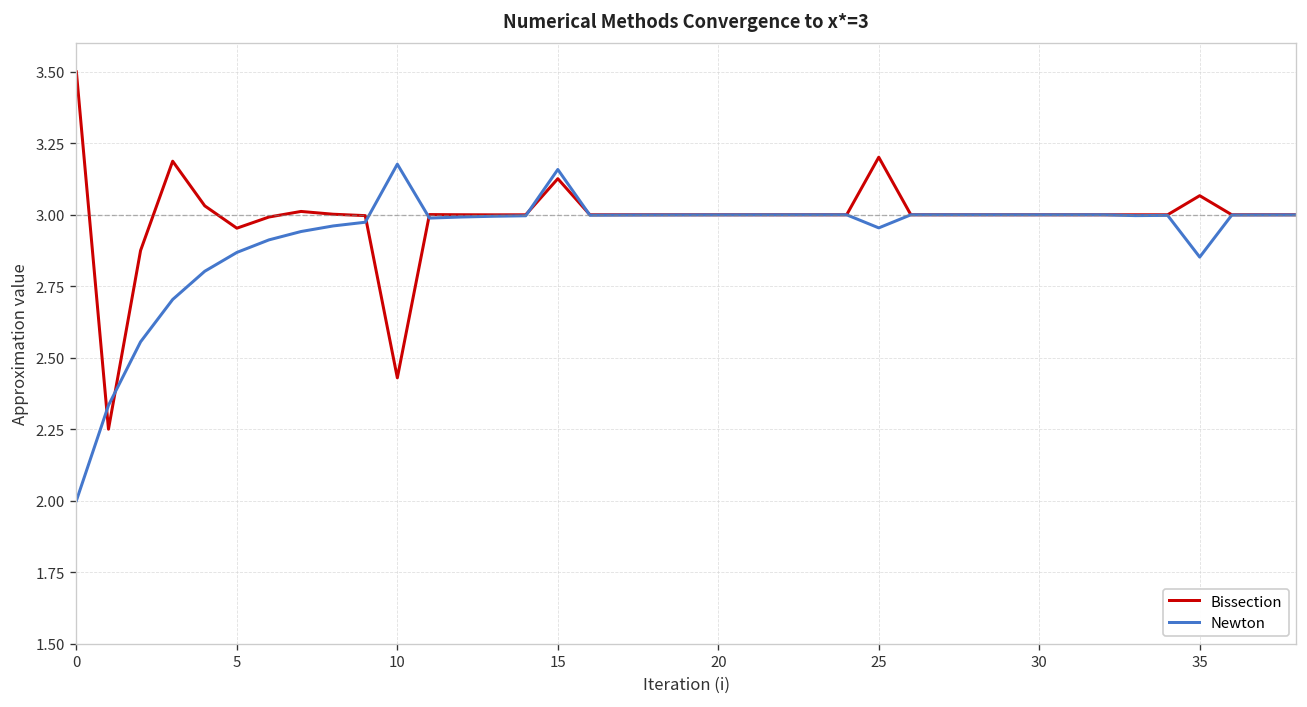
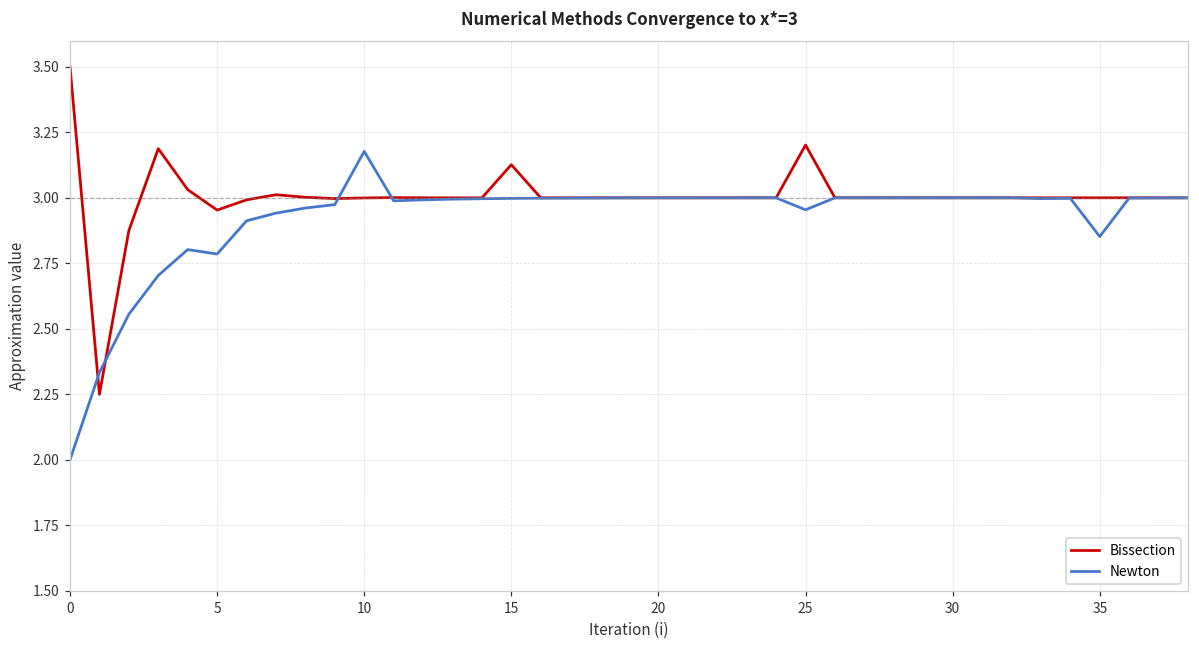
Newton, 5: 2.87 -> 2.79
Bissection, 10: 2.43 -> 3.00
Newton, 15: 3.16 -> 3.00
Bissection, 35: 3.07 -> 3.00
